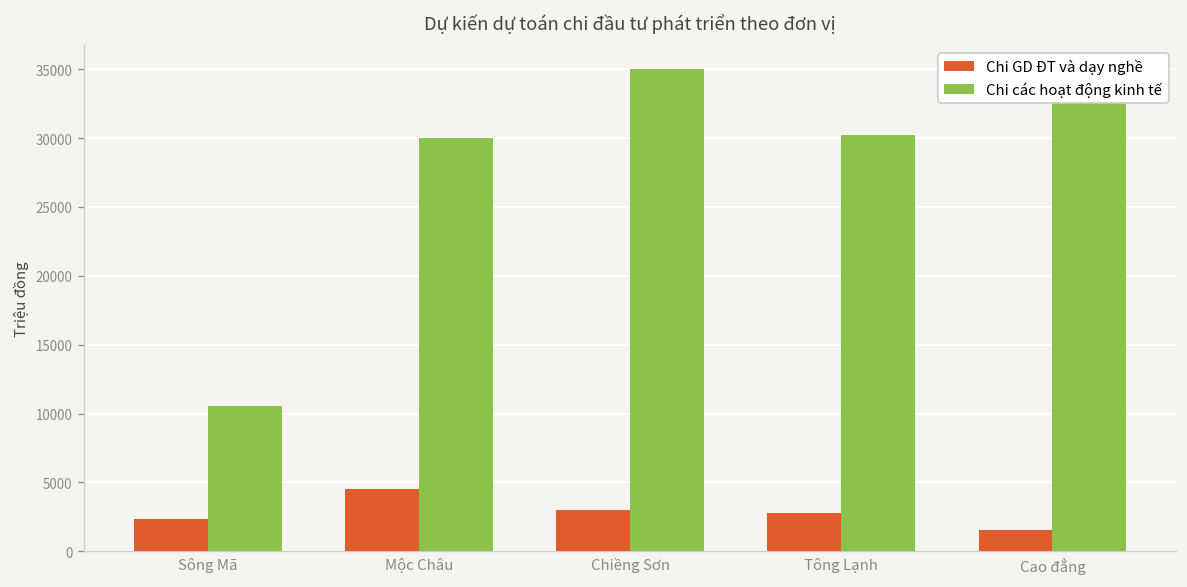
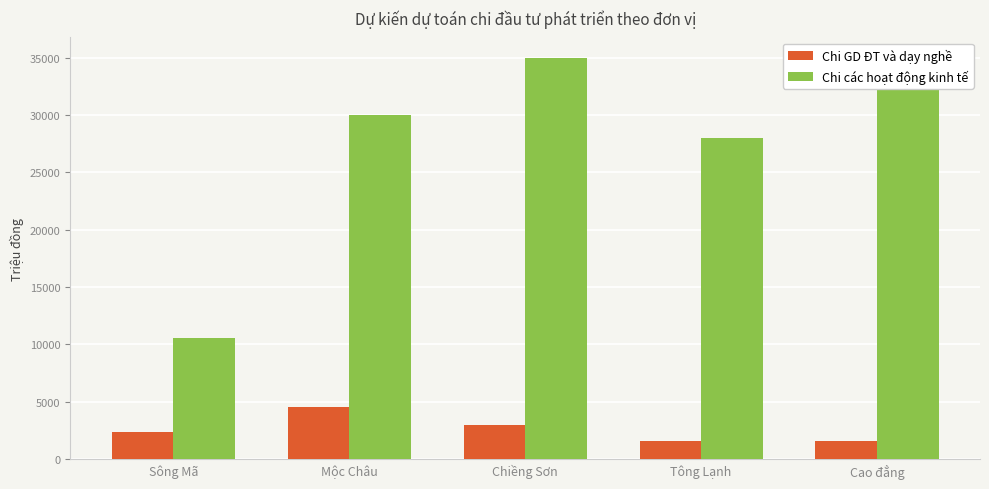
Chi GD ĐT và dạy nghề, Tông Lạnh: 2800 -> 1600
Chi các hoạt động kinh tế, Tông Lạnh: 30300 -> 28000
